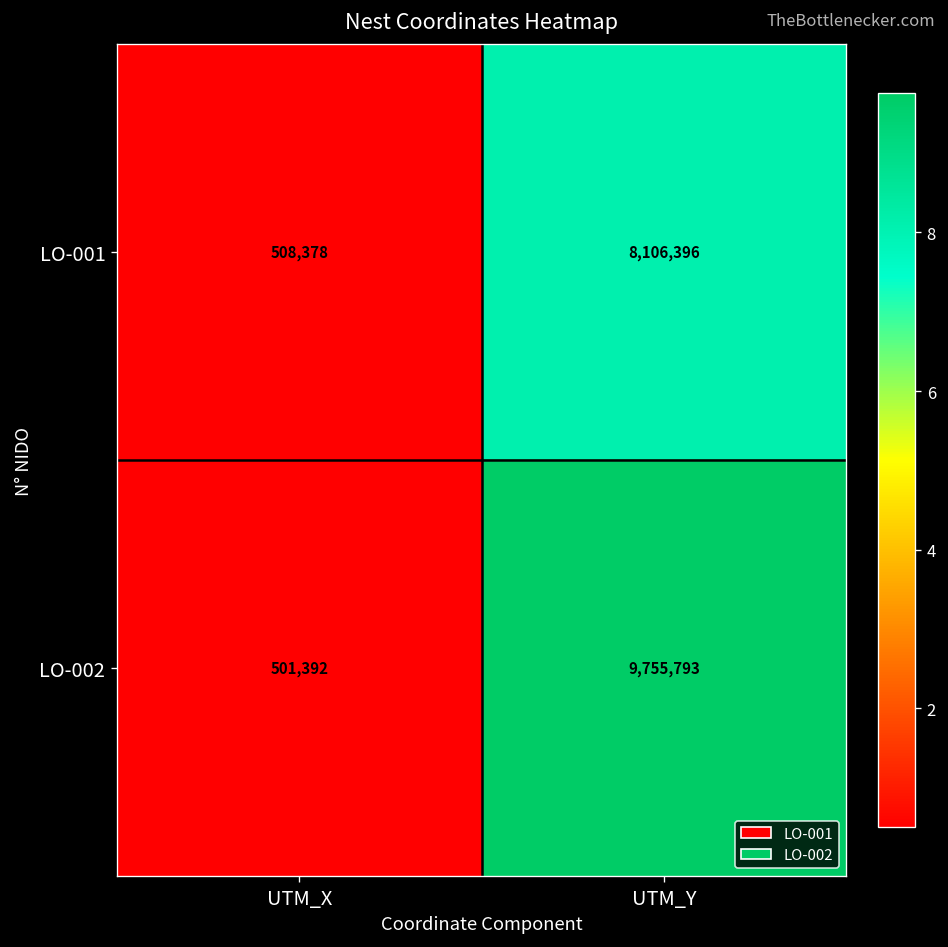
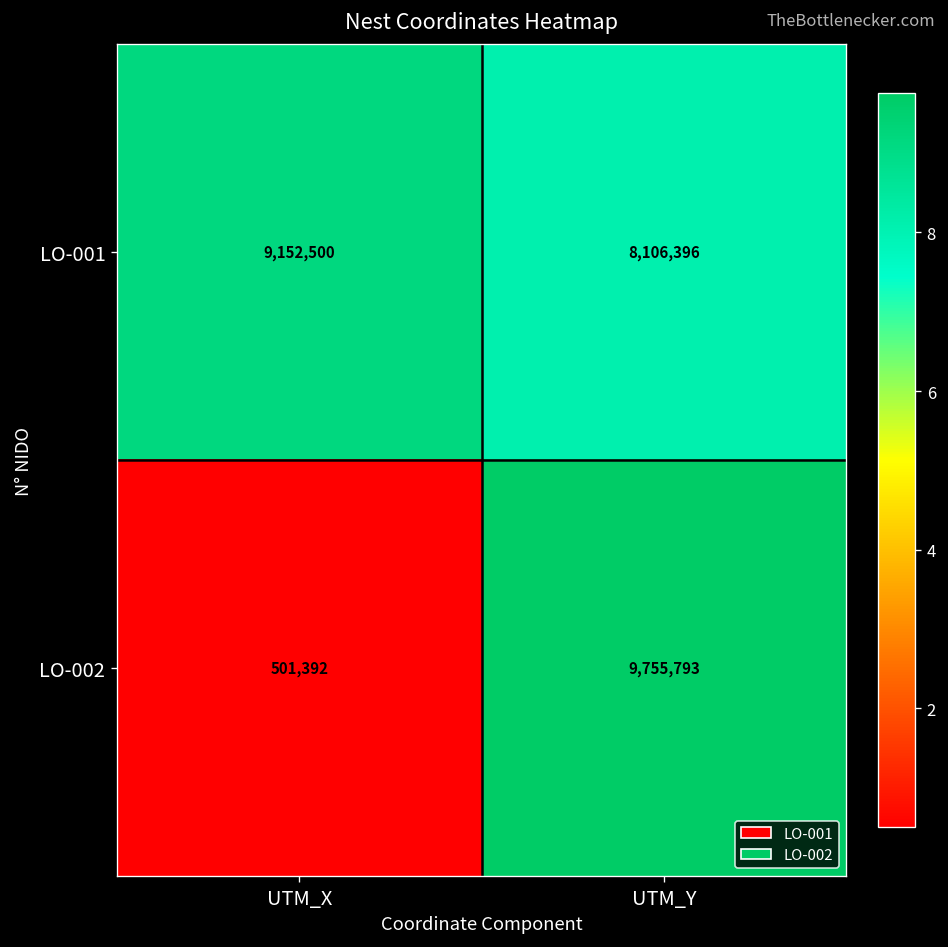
LO-001, UTM_X: 508,378 -> 9,152,500
